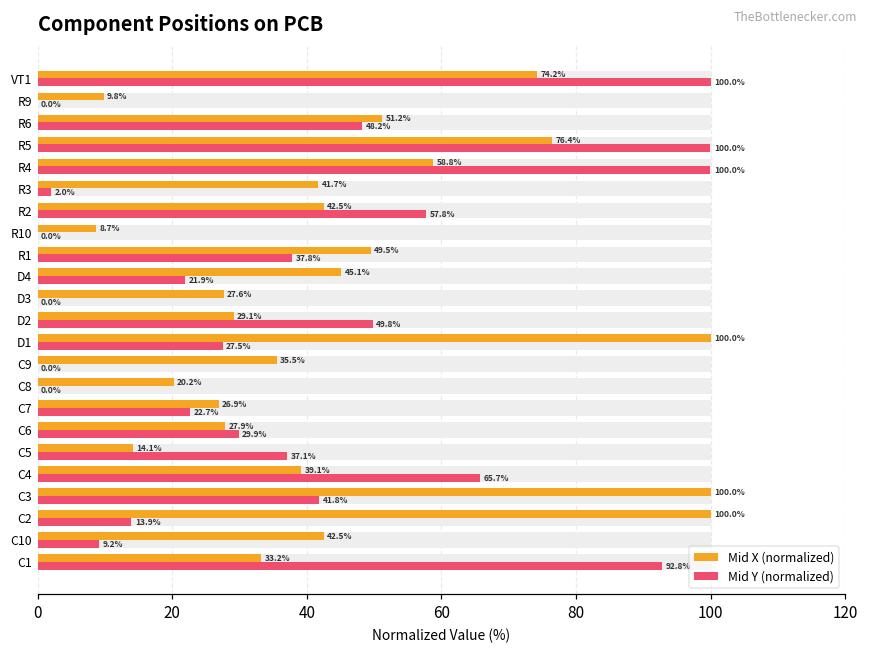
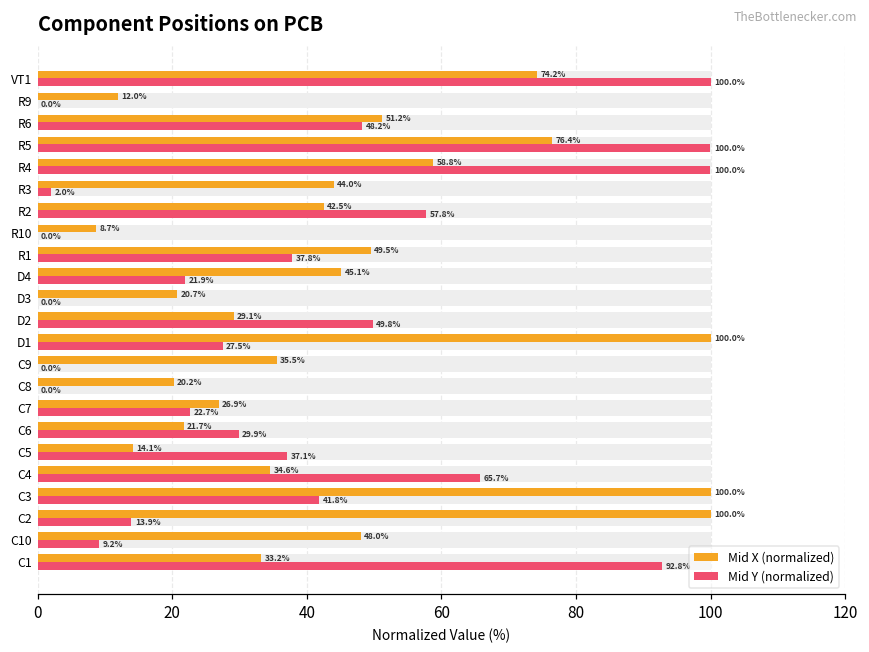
Mid X (normalized), R9: 9.8% -> 12.0%
Mid X (normalized), R3: 41.7% -> 44.0%
Mid X (normalized), D3: 27.6% -> 20.7%
Mid X (normalized), C6: 27.9% -> 21.7%
Mid X (normalized), C4: 39.1% -> 34.6%
Mid X (normalized), C10: 42.5% -> 48.0%
